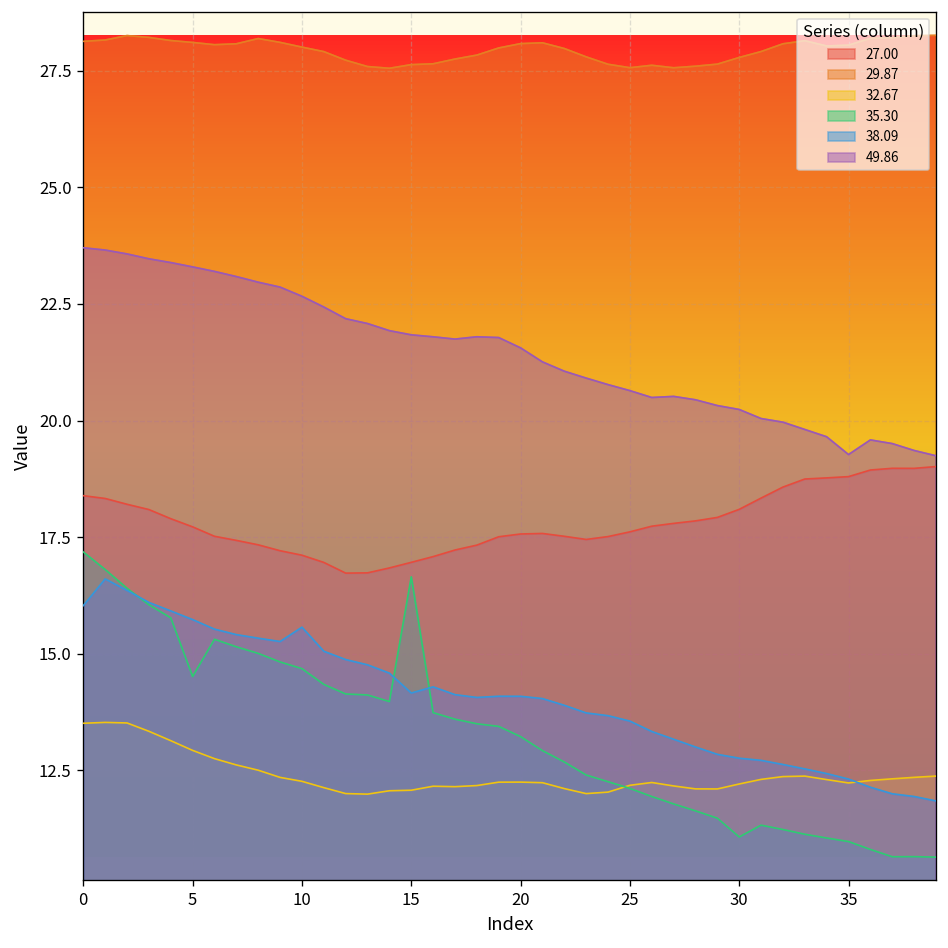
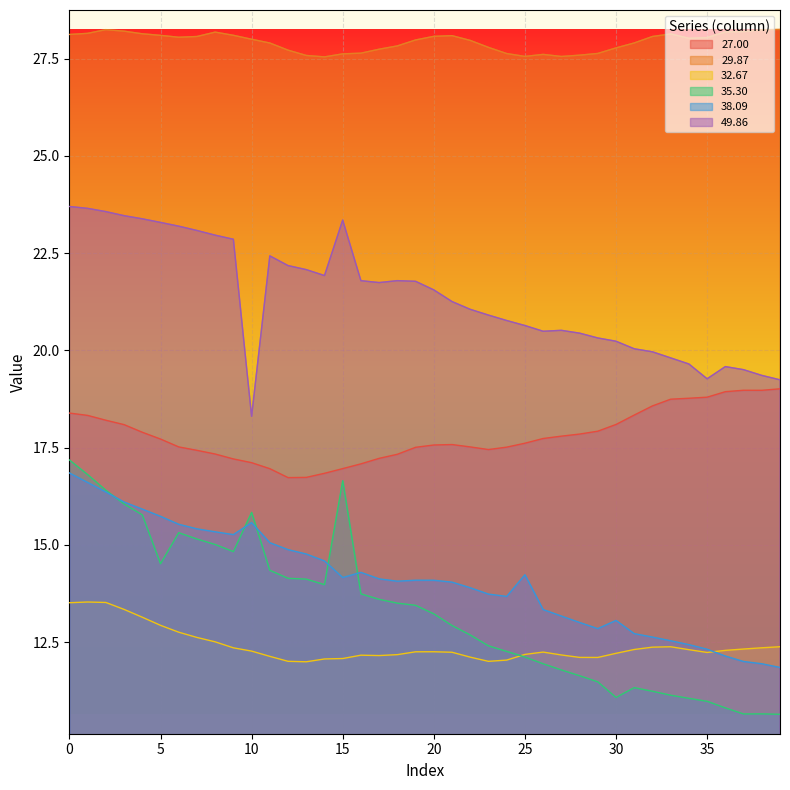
38.09, 0: 16.0 -> 16.8
35.30, 10: 14.7 -> 15.8
49.86, 10: 22.7 -> 18.3
49.86, 15: 21.8 -> 23.4
38.09, 25: 13.6 -> 14.2
38.09, 30: 12.8 -> 13.1
